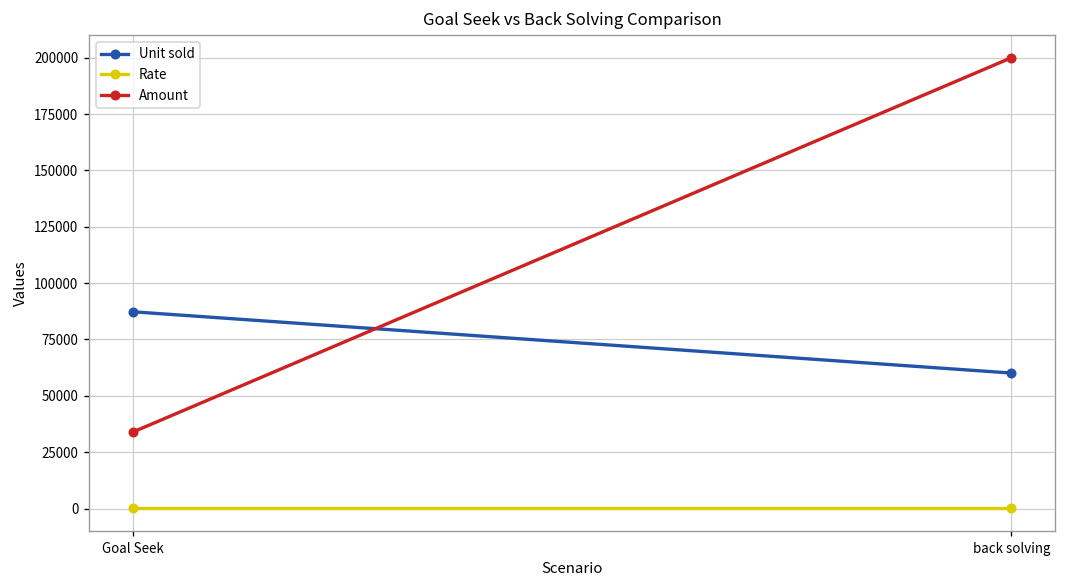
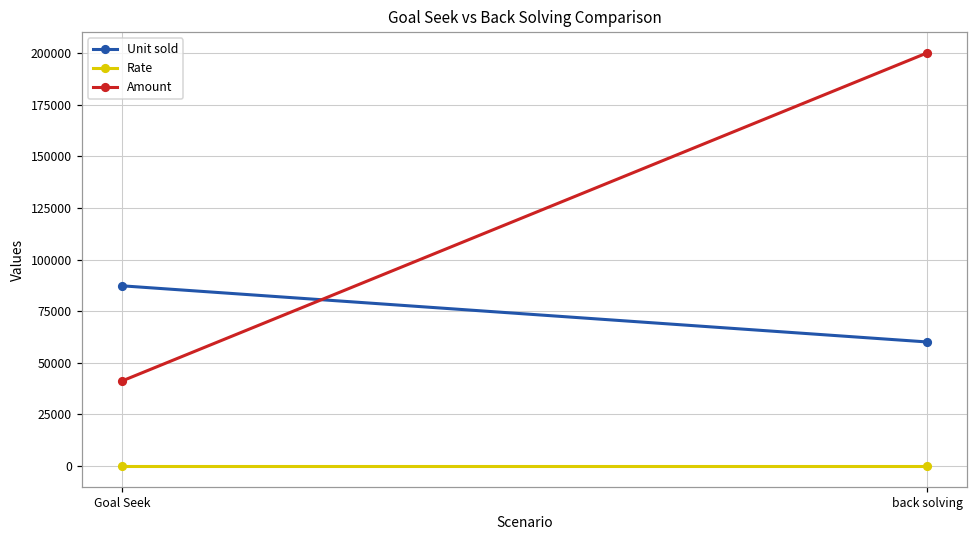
Amount, Goal Seek: 34000 -> 41000
